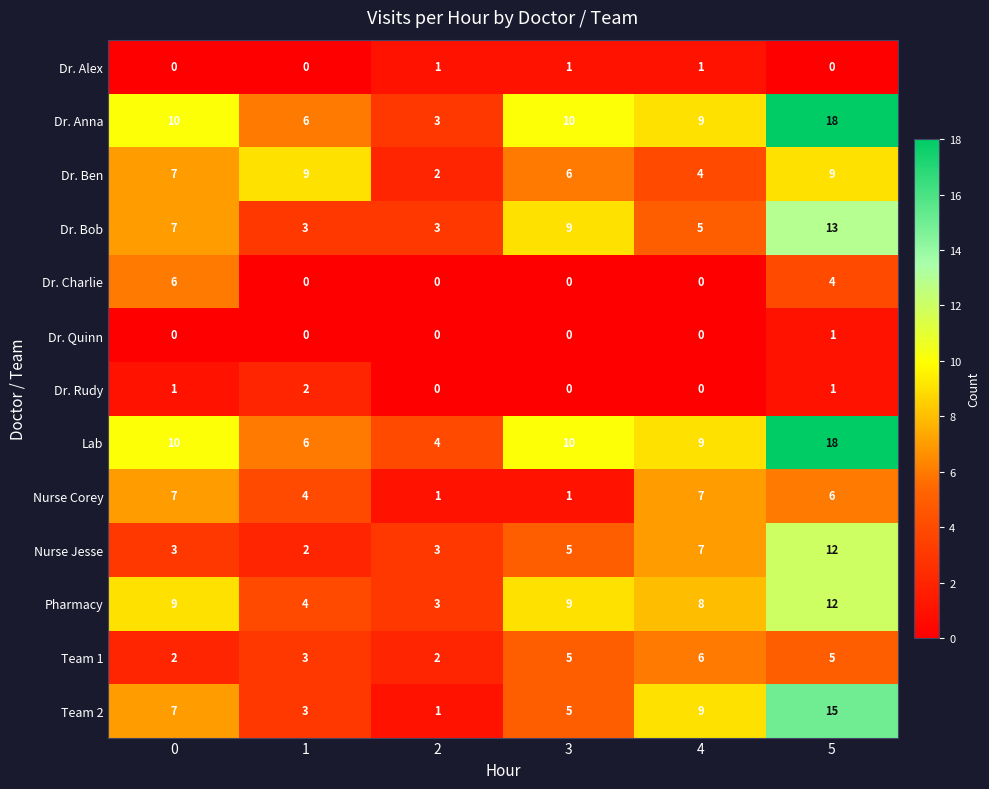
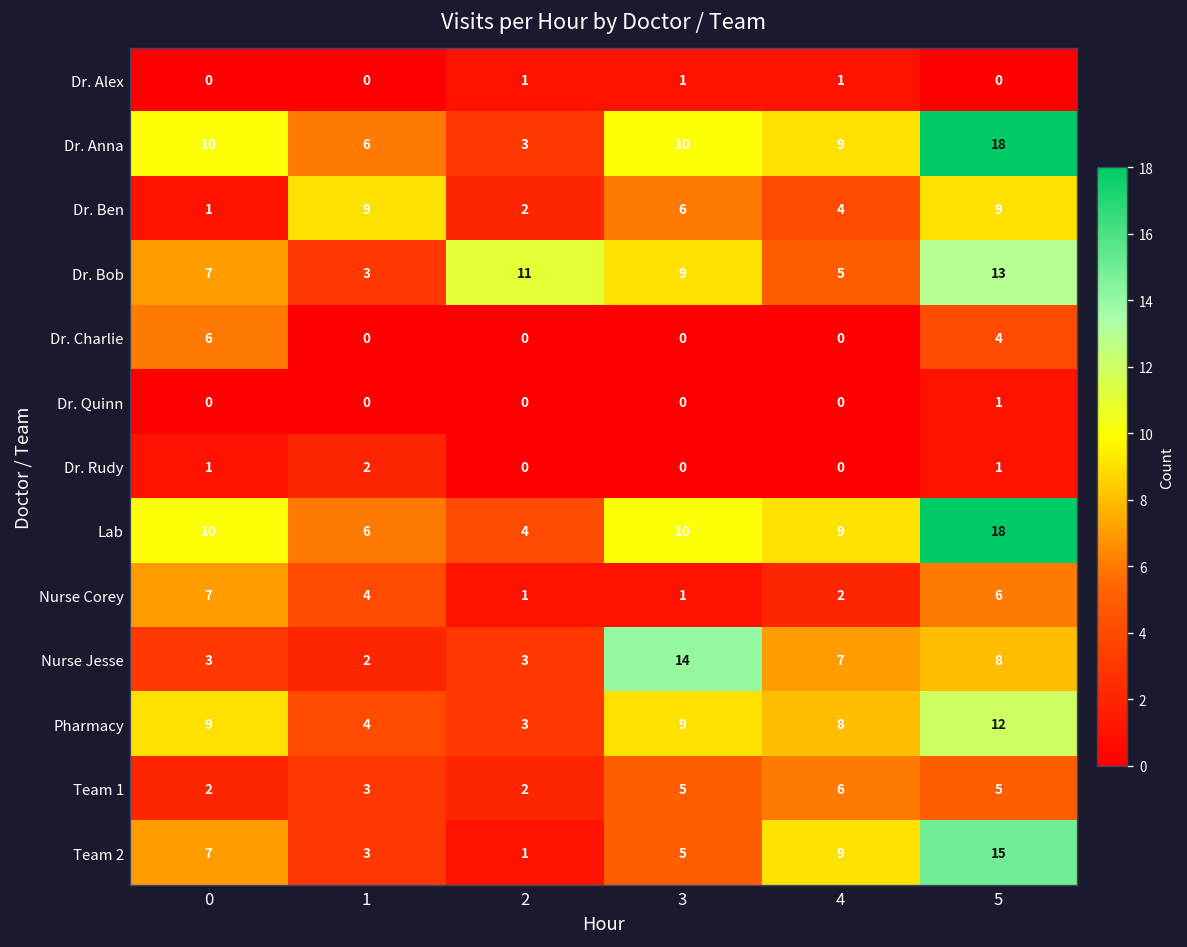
Dr. Ben, 0: 7 -> 1
Dr. Bob, 2: 3 -> 11
Nurse Corey, 4: 7 -> 2
Nurse Jesse, 3: 5 -> 14
Nurse Jesse, 5: 12 -> 8
